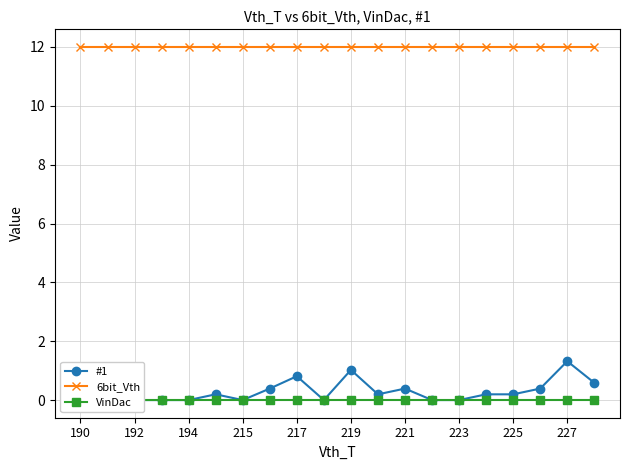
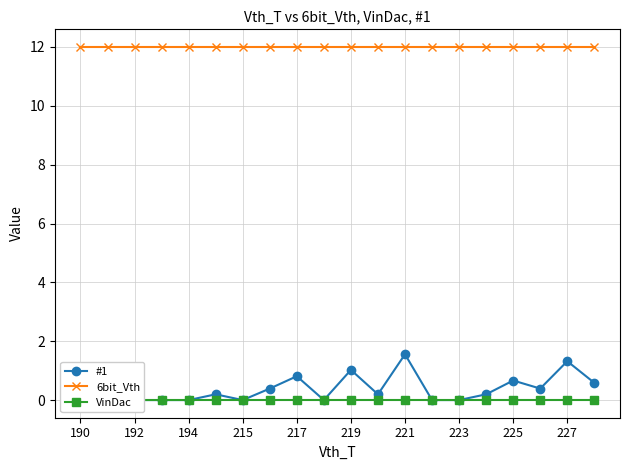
#1, 221: 0.4 -> 1.6
#1, 225: 0.2 -> 0.7
